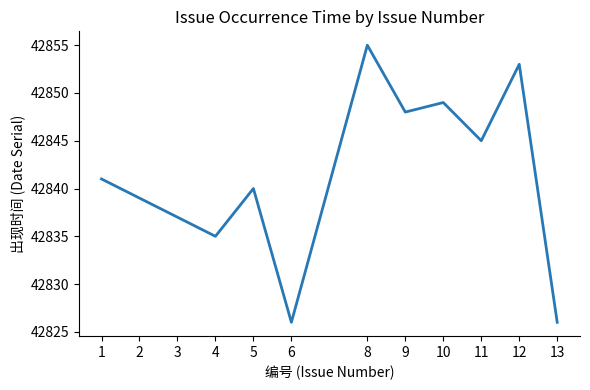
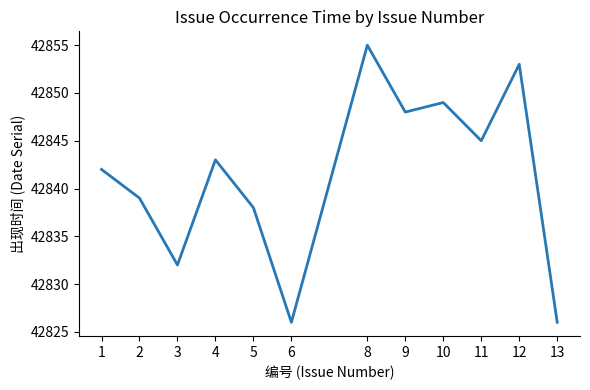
1: 42841 -> 42842
3: 42837 -> 42832
4: 42835 -> 42843
5: 42840 -> 42838
